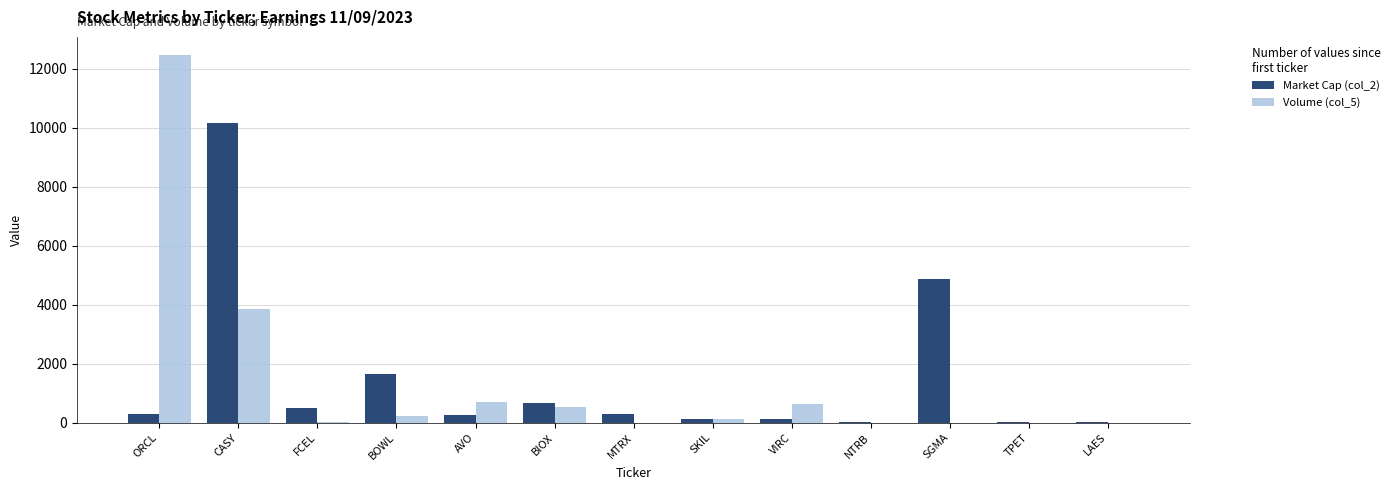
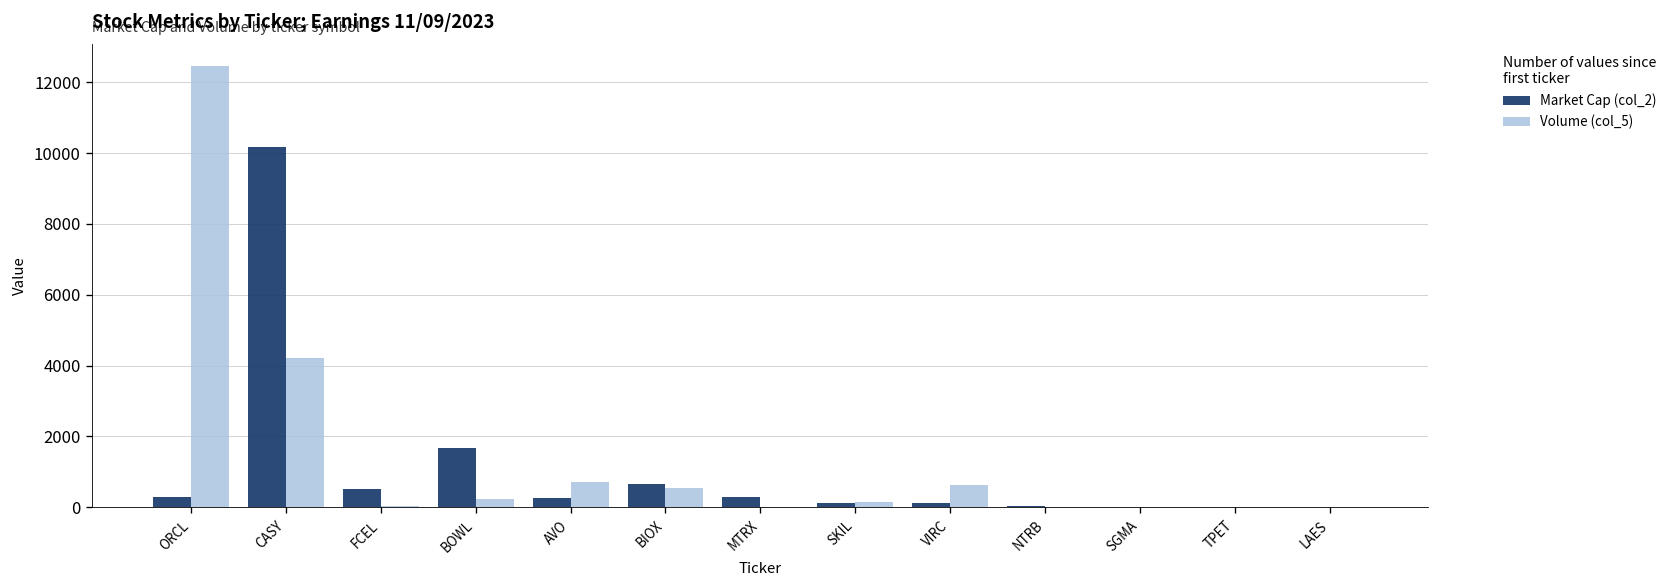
Volume (col_5), CASY: 3900 -> 4200
Market Cap (col_2), SGMA: 4900 -> 0
